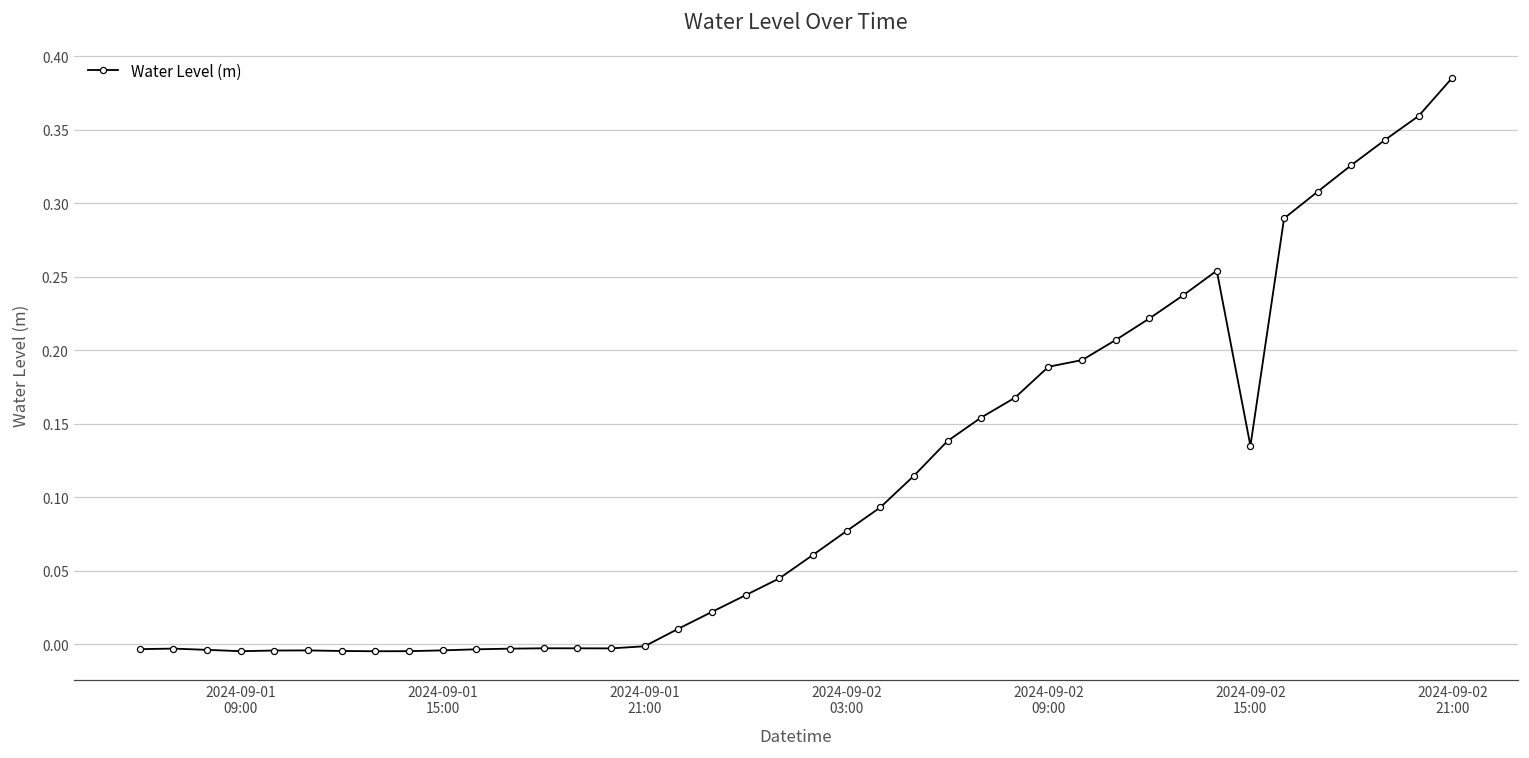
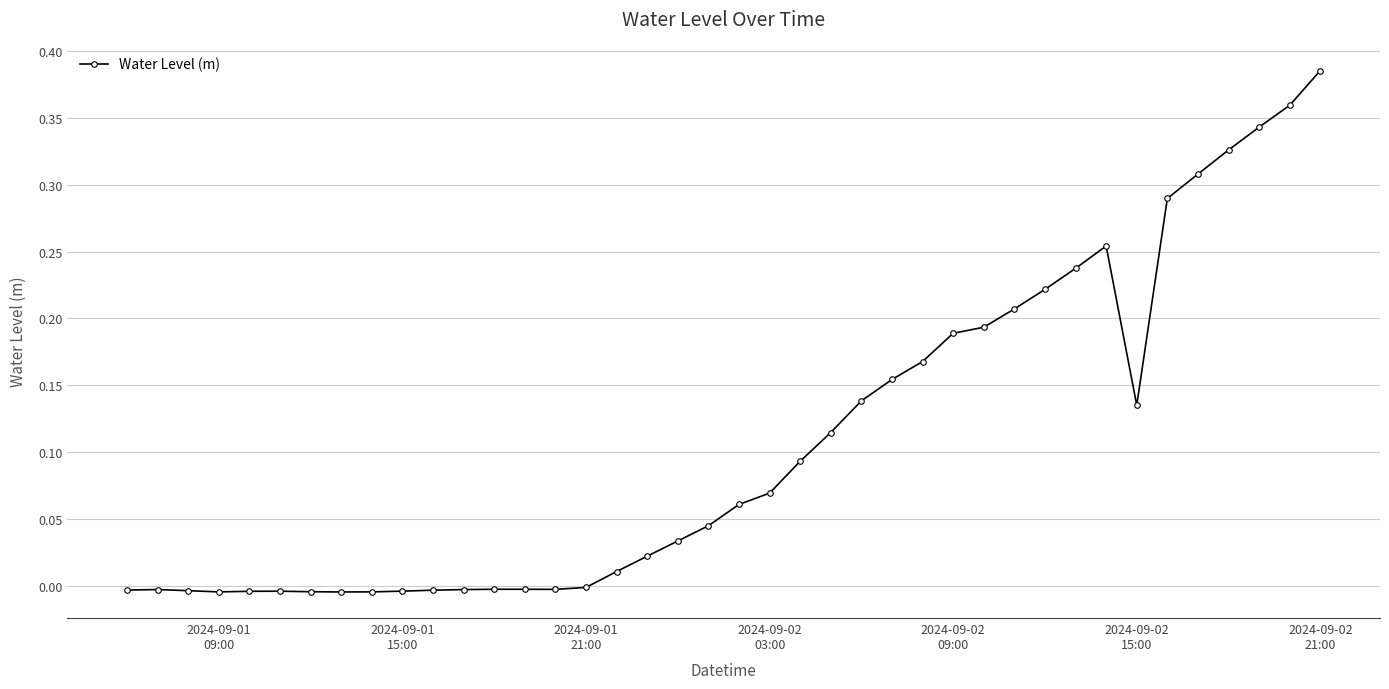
2024-09-02 03:00: 0.077 -> 0.069
